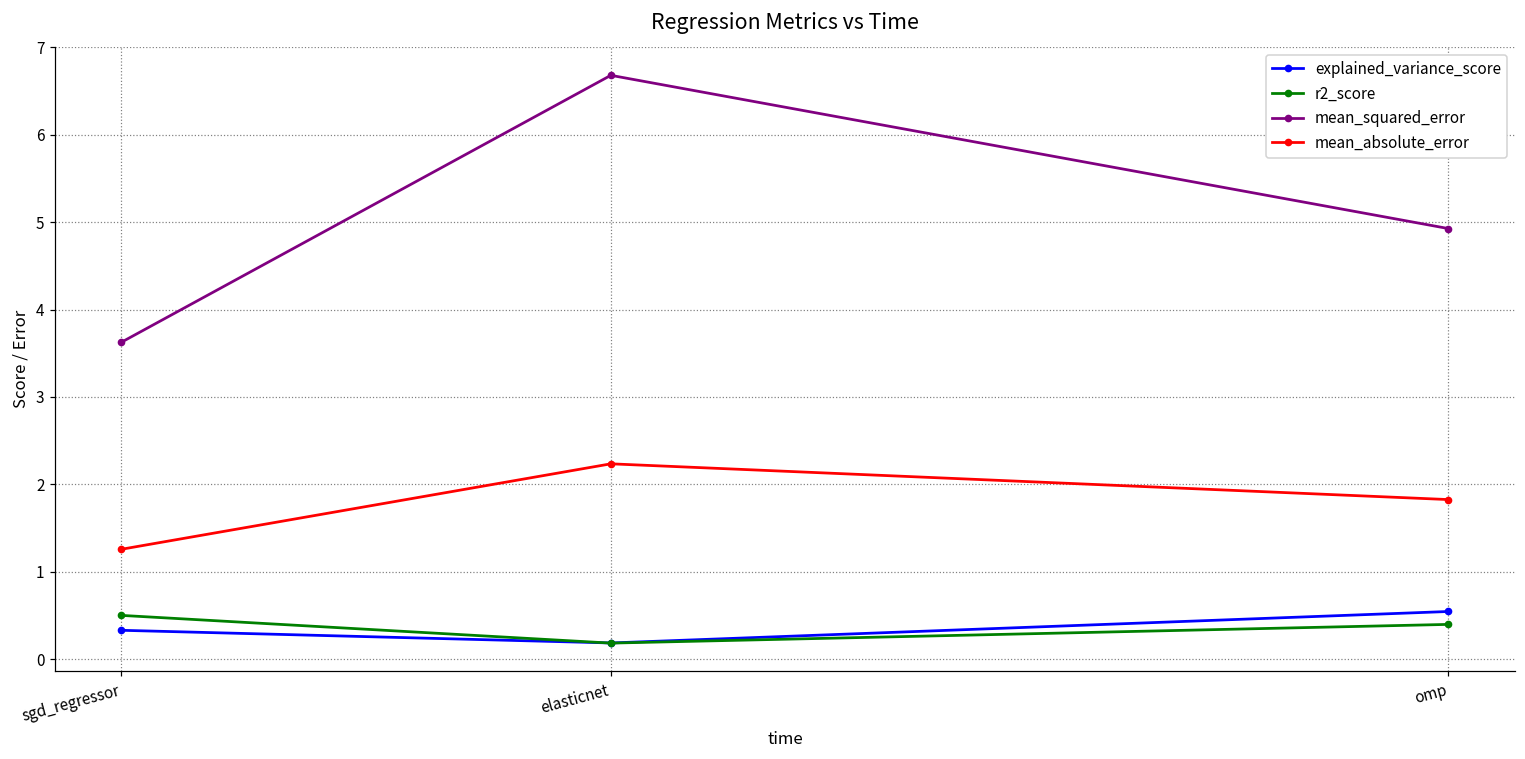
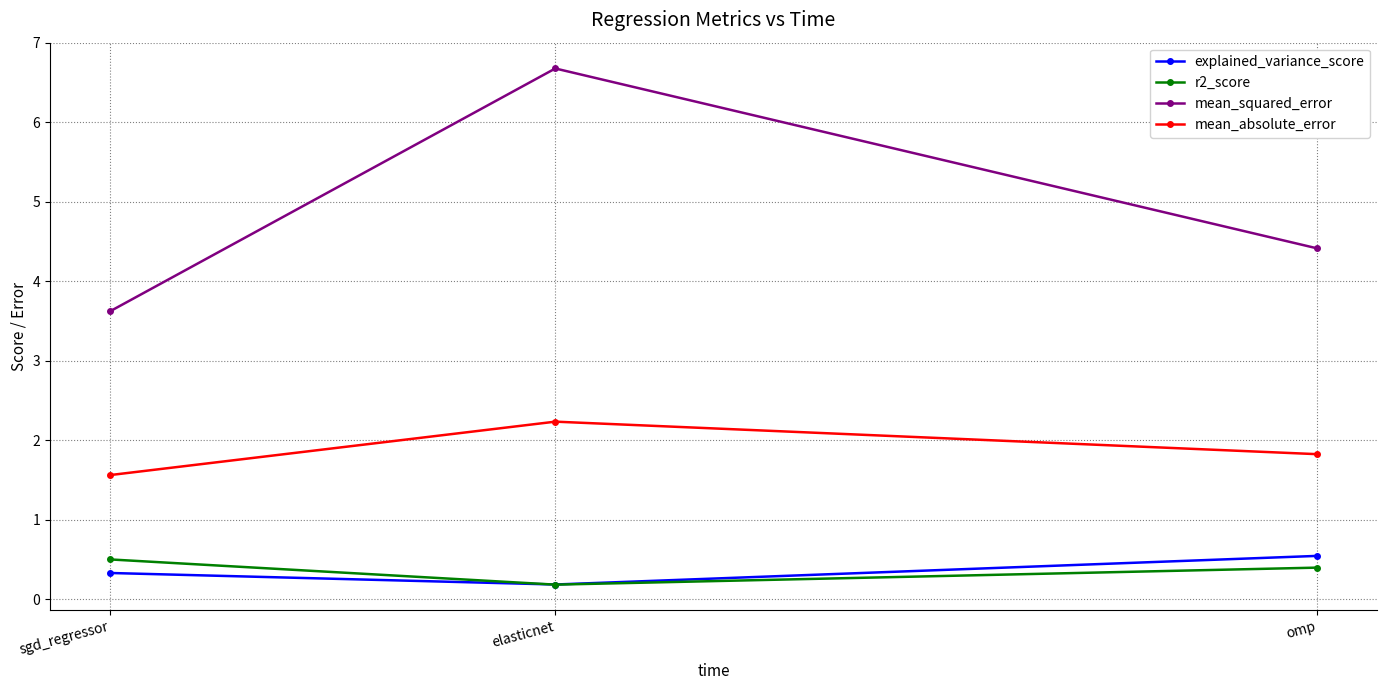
mean_absolute_error, sgd_regressor: 1.3 -> 1.6
mean_squared_error, omp: 4.9 -> 4.4
